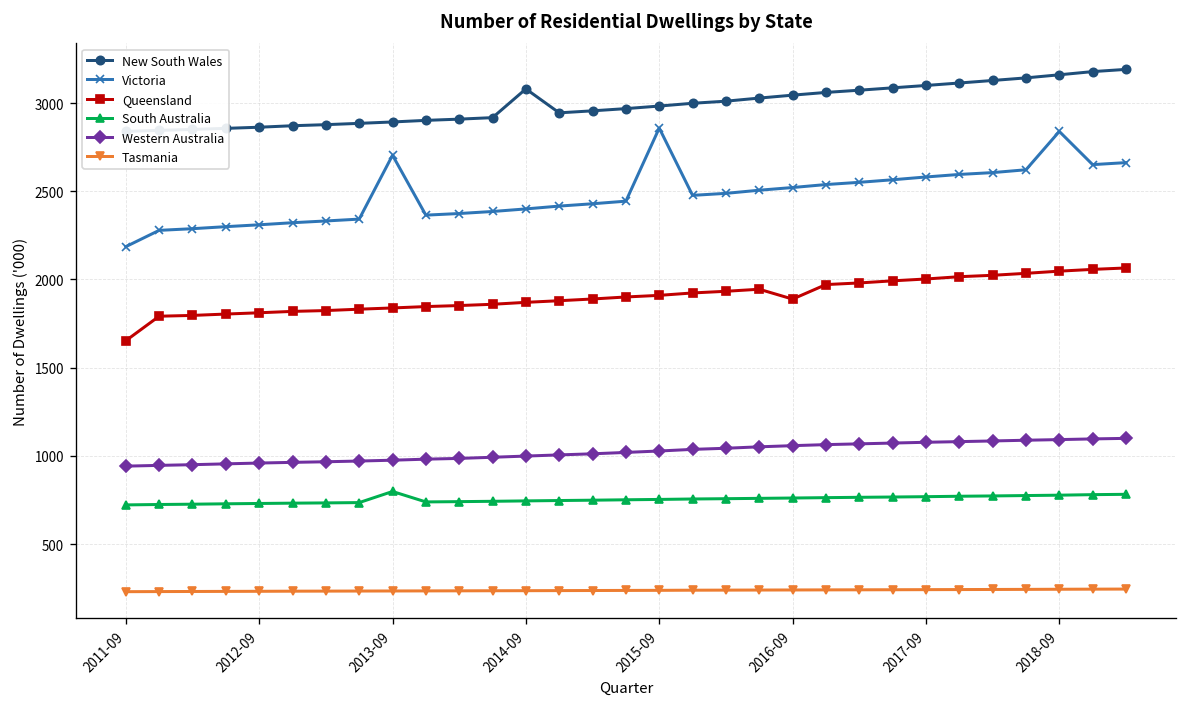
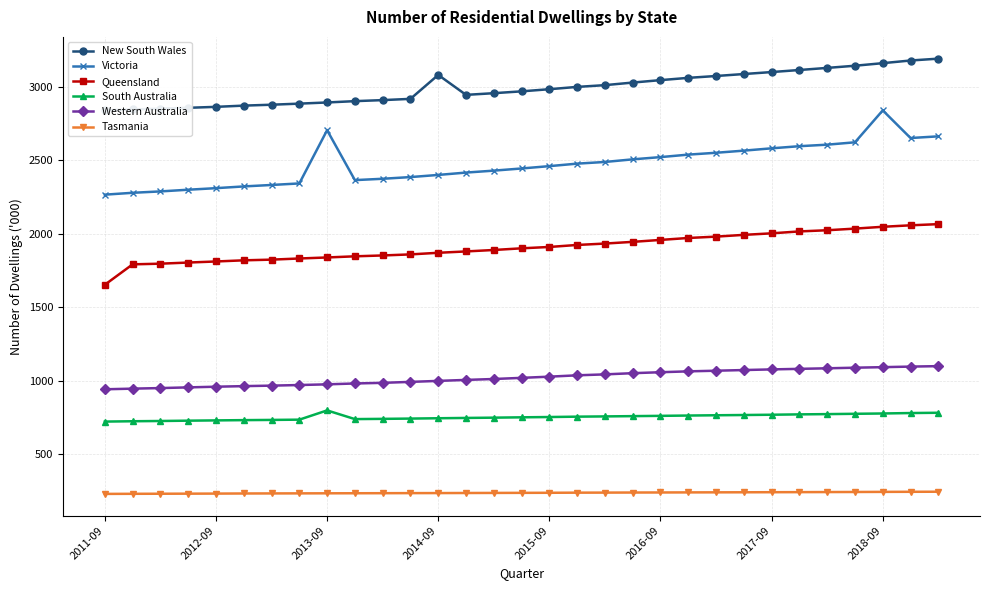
Victoria, 2011-09: 2190 -> 2270
Victoria, 2015-09: 2860 -> 2460
Queensland, 2016-09: 1890 -> 1960
